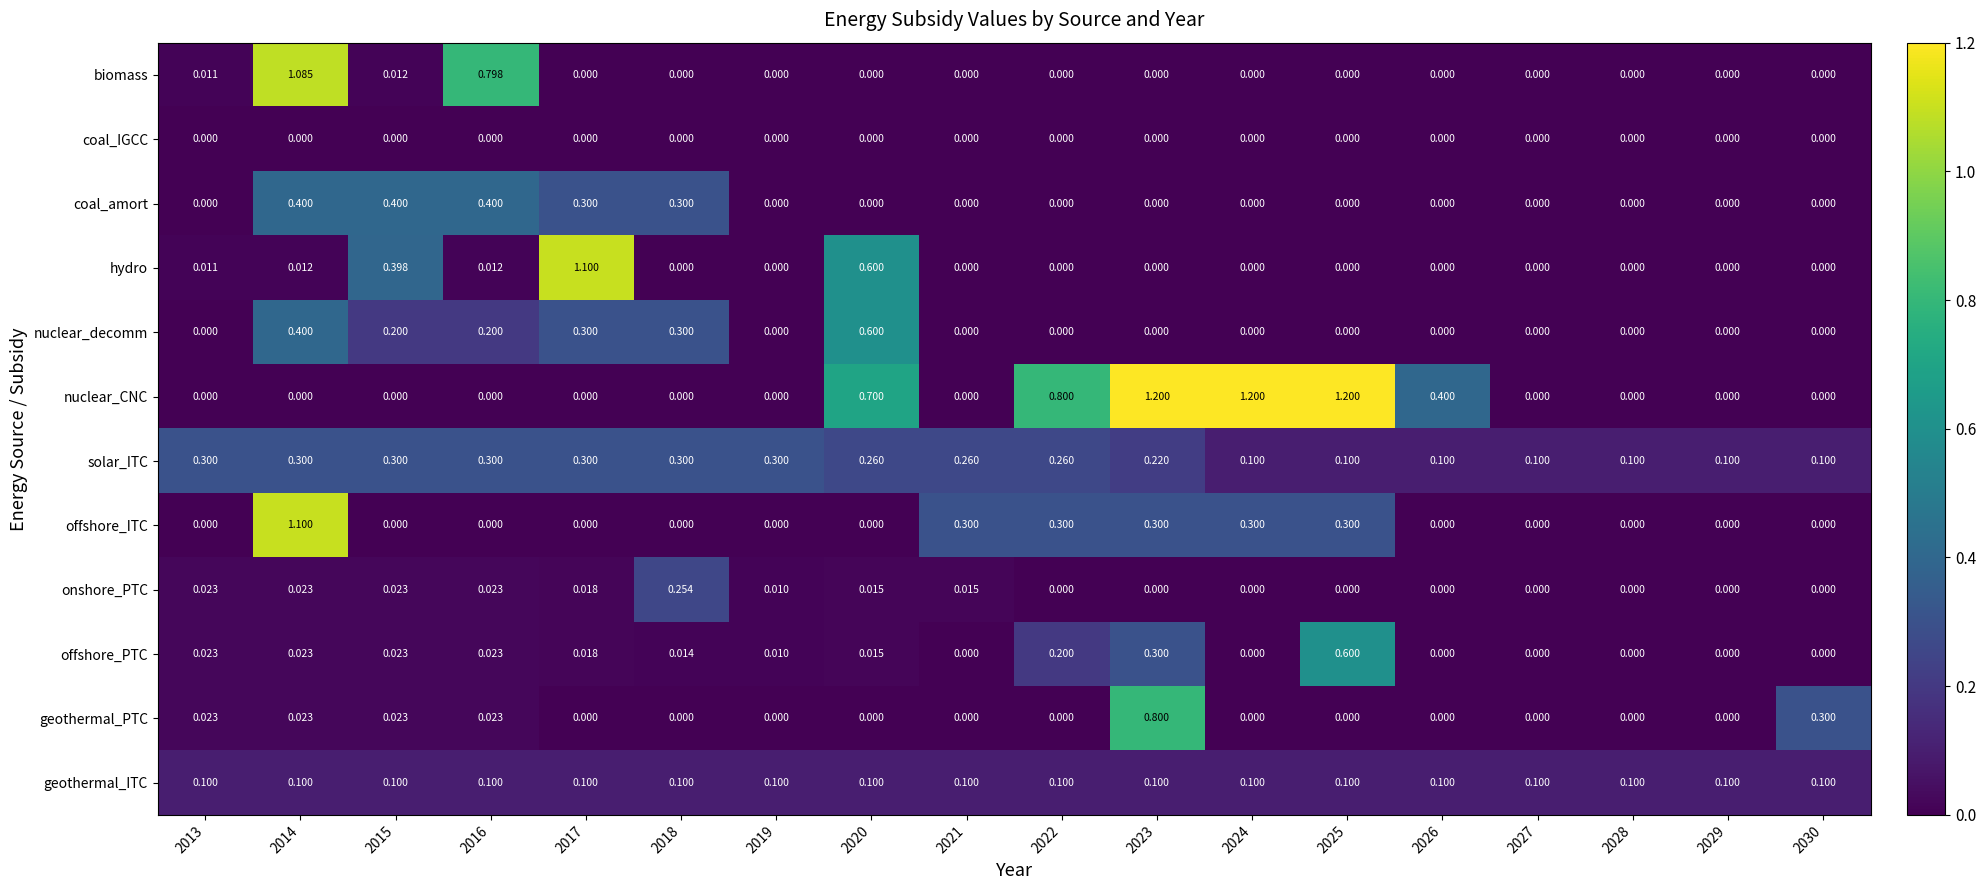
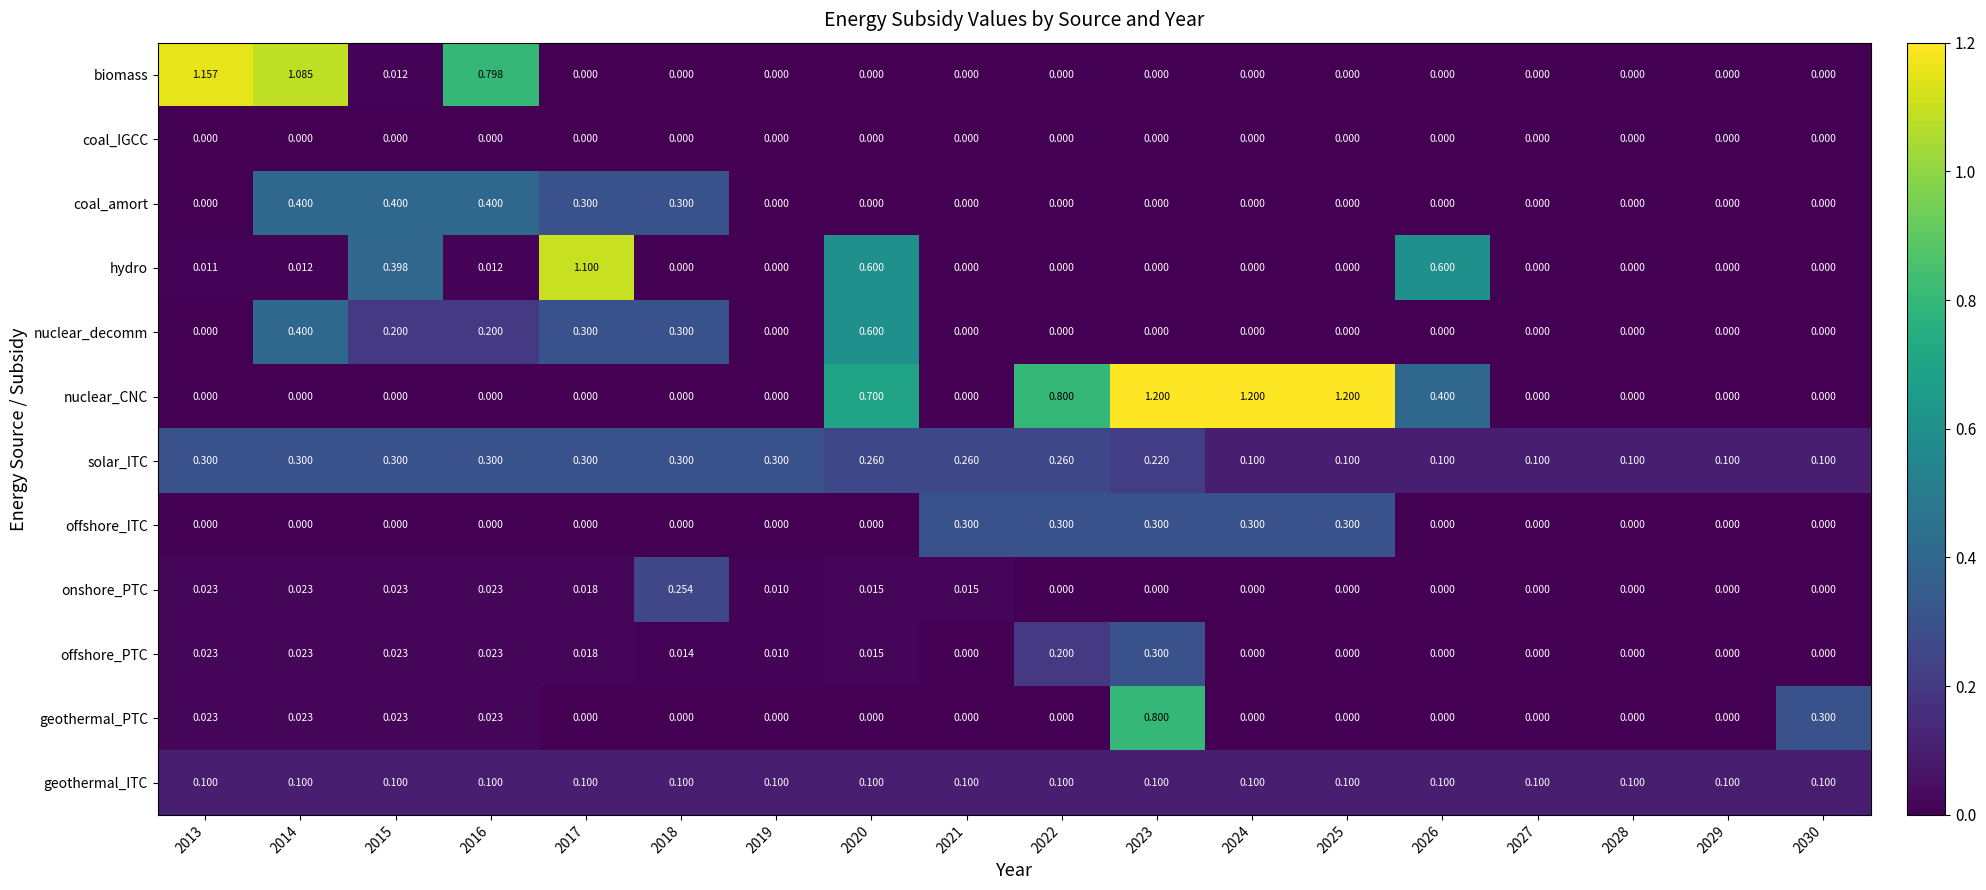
biomass, 2013: 0.011 -> 1.157
hydro, 2026: 0.000 -> 0.600
offshore_ITC, 2014: 1.100 -> 0.000
offshore_PTC, 2025: 0.600 -> 0.000
